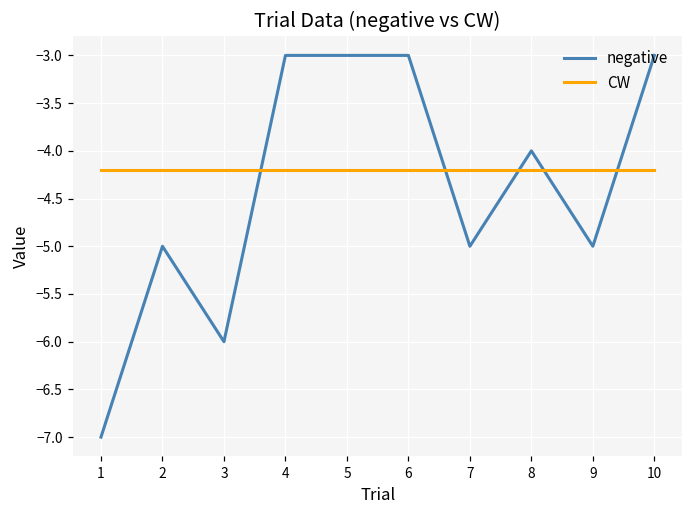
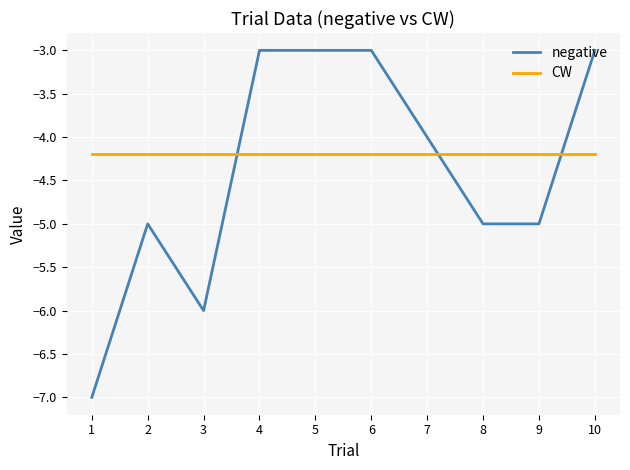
negative, 7: -5 -> -4
negative, 8: -4 -> -5
